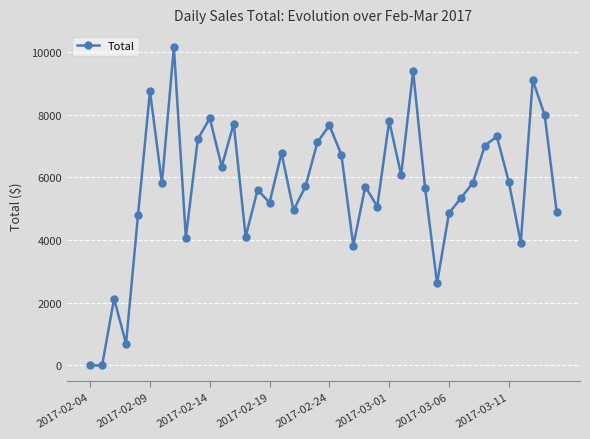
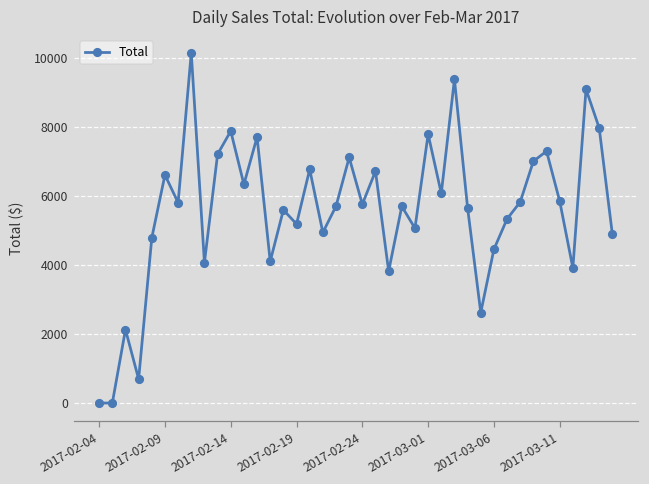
2017-02-09: 8800 -> 6600
2017-02-24: 7700 -> 5800
2017-03-06: 4900 -> 4500
